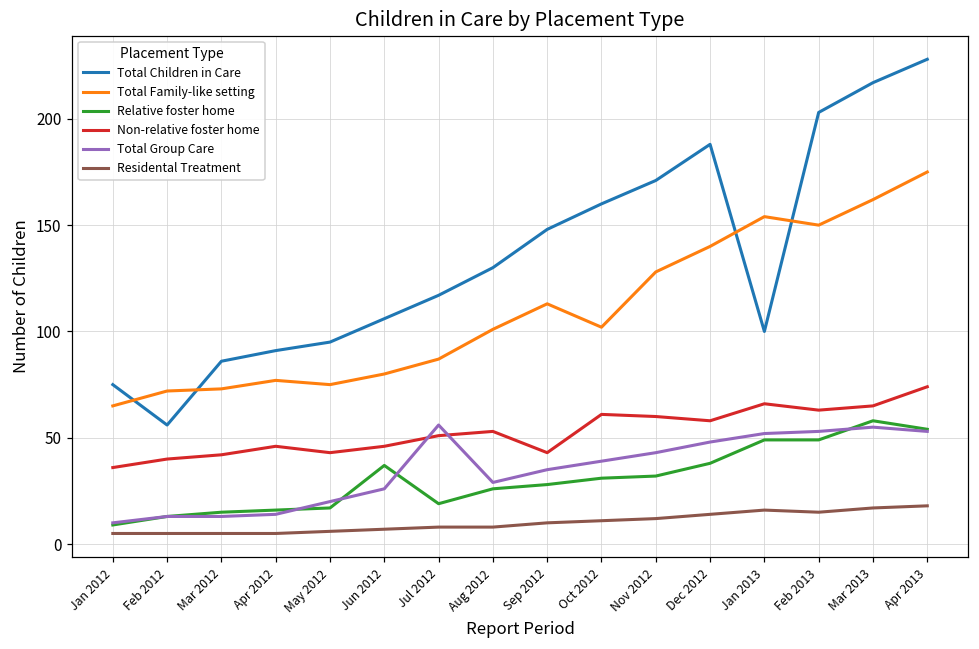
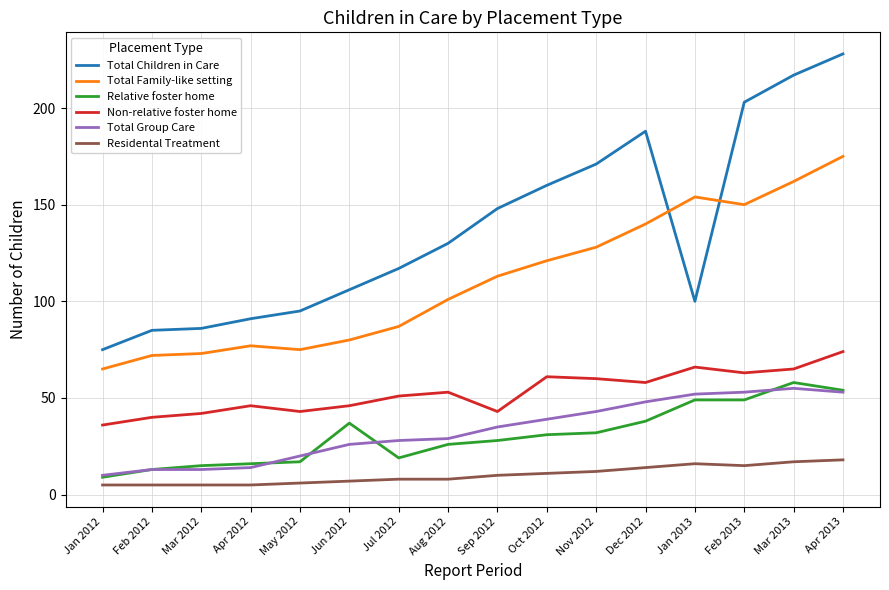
Total Children in Care, Feb 2012: 56 -> 85
Total Group Care, Jul 2012: 56 -> 28
Total Family-like setting, Oct 2012: 102 -> 121
